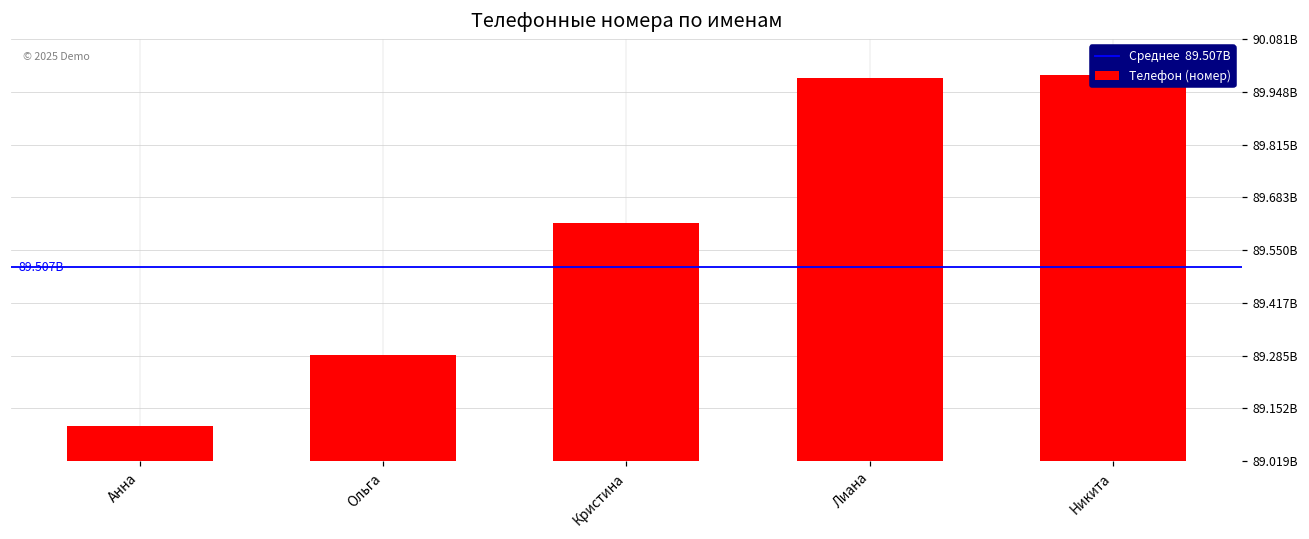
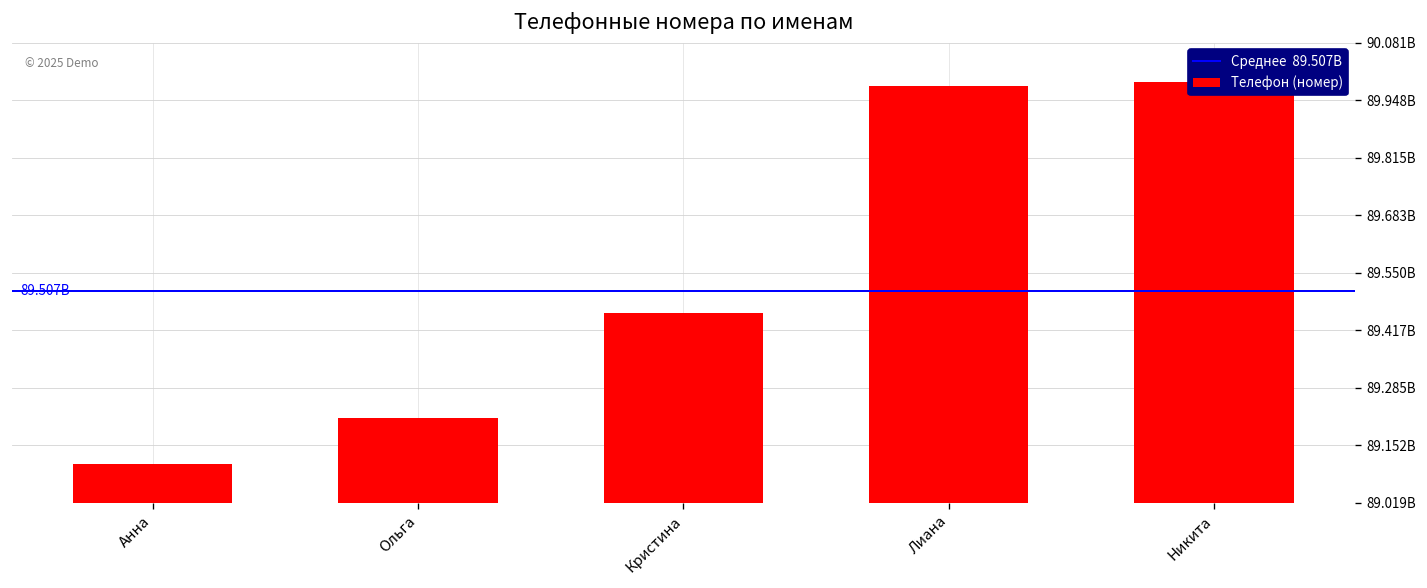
Ольга: 89290000000 -> 89220000000
Кристина: 89620000000 -> 89460000000
